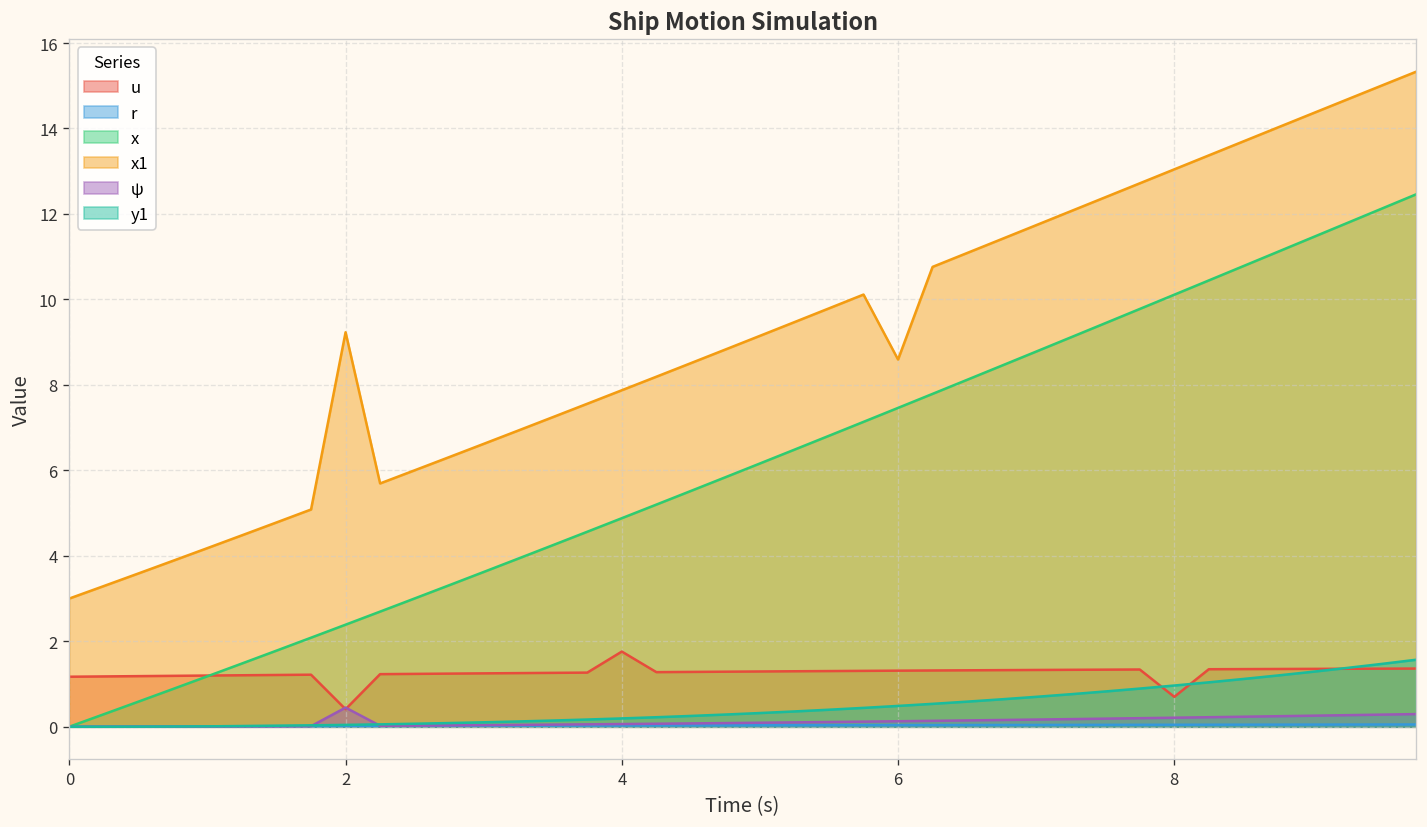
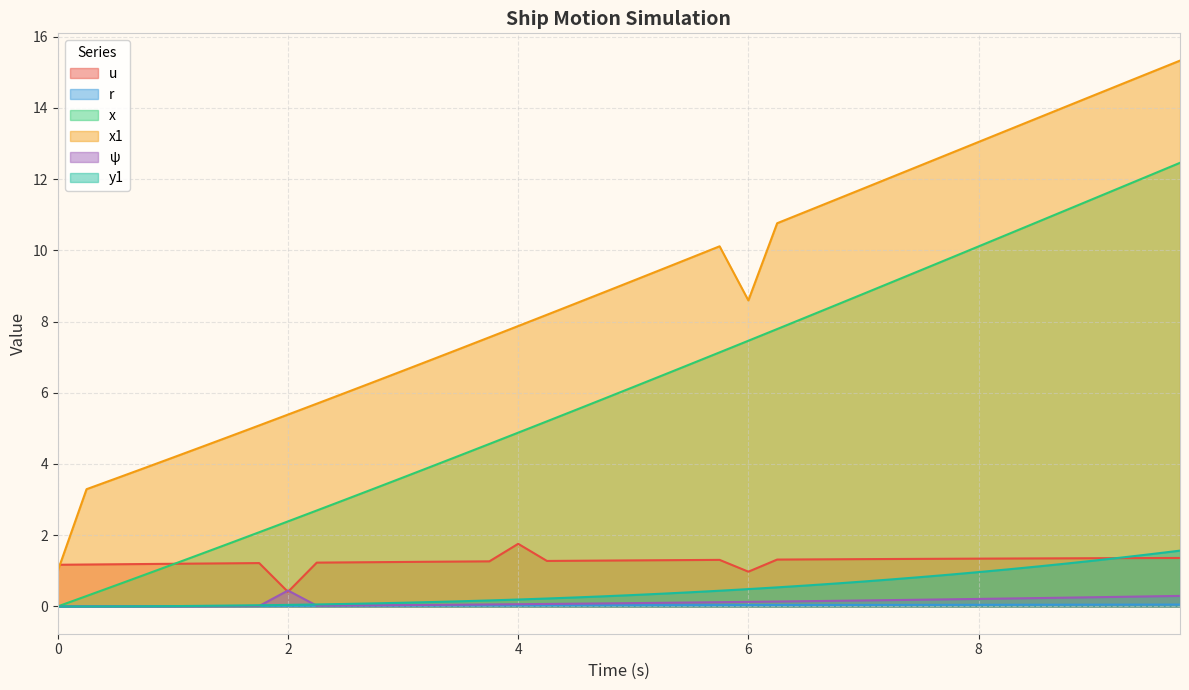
x1, 0: 3 -> 1
x1, 2: 9.2 -> 5.4
u, 6: 1.3 -> 1.0
u, 8: 0.7 -> 1.3
